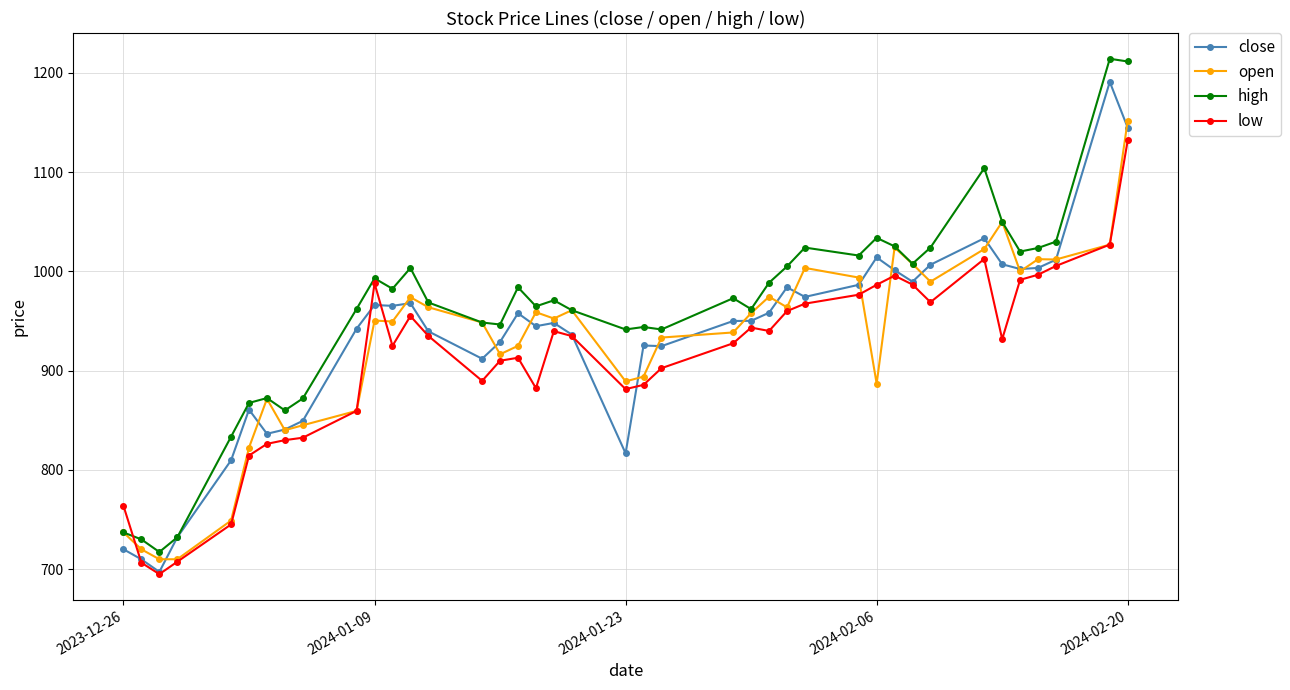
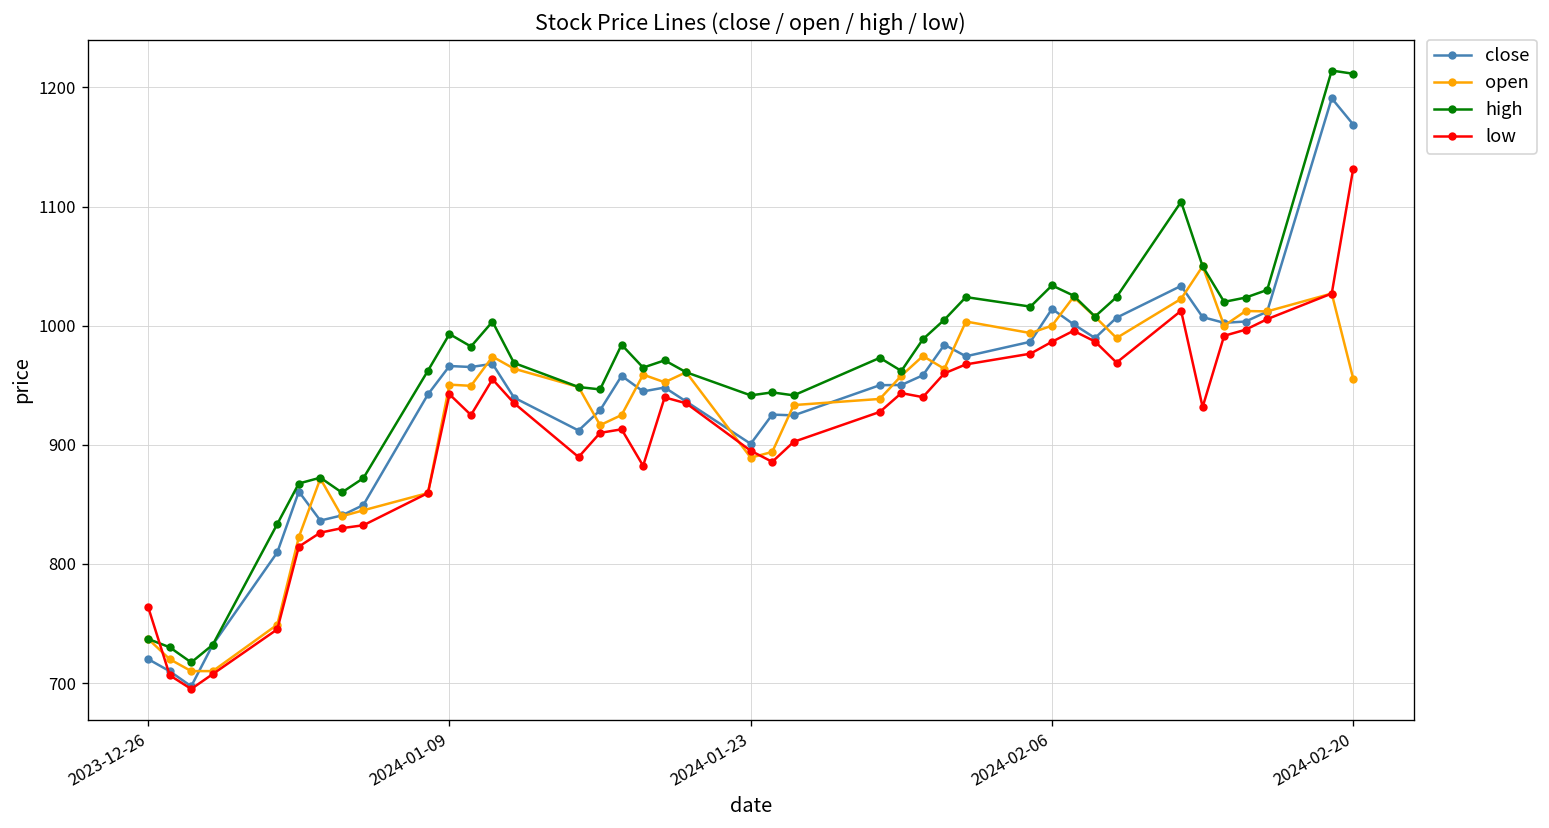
low, 2024-01-09: 990 -> 940
close, 2024-01-23: 820 -> 900
low, 2024-01-23: 880 -> 900
open, 2024-02-06: 890 -> 1000
close, 2024-02-20: 1140 -> 1170
open, 2024-02-20: 1150 -> 960
